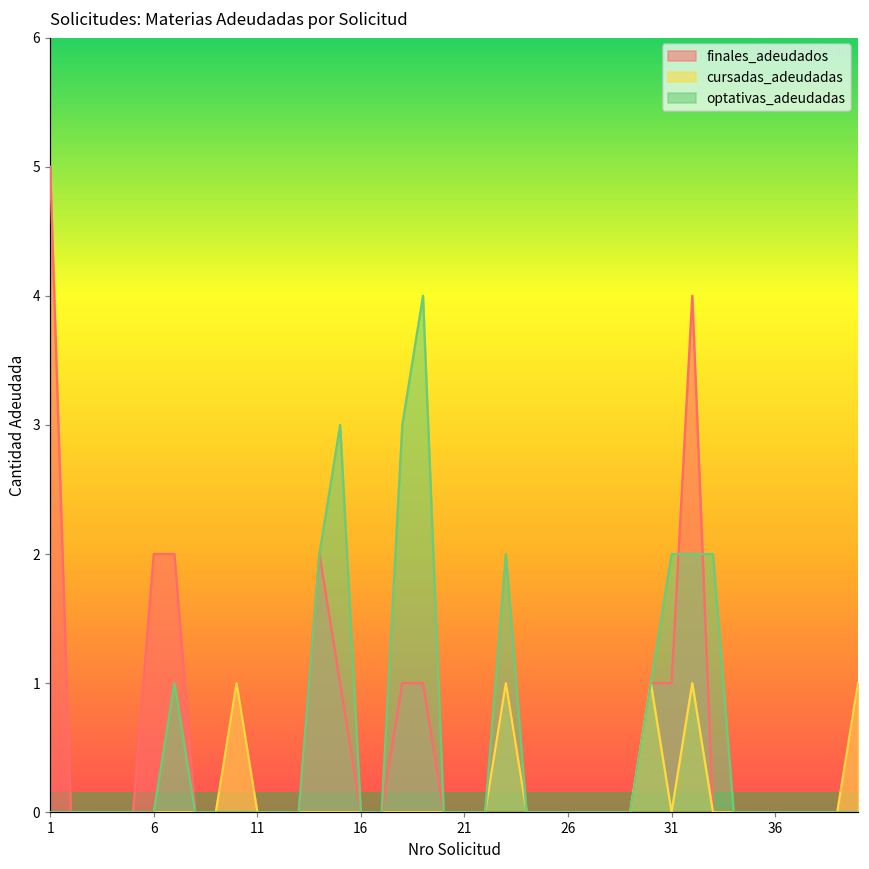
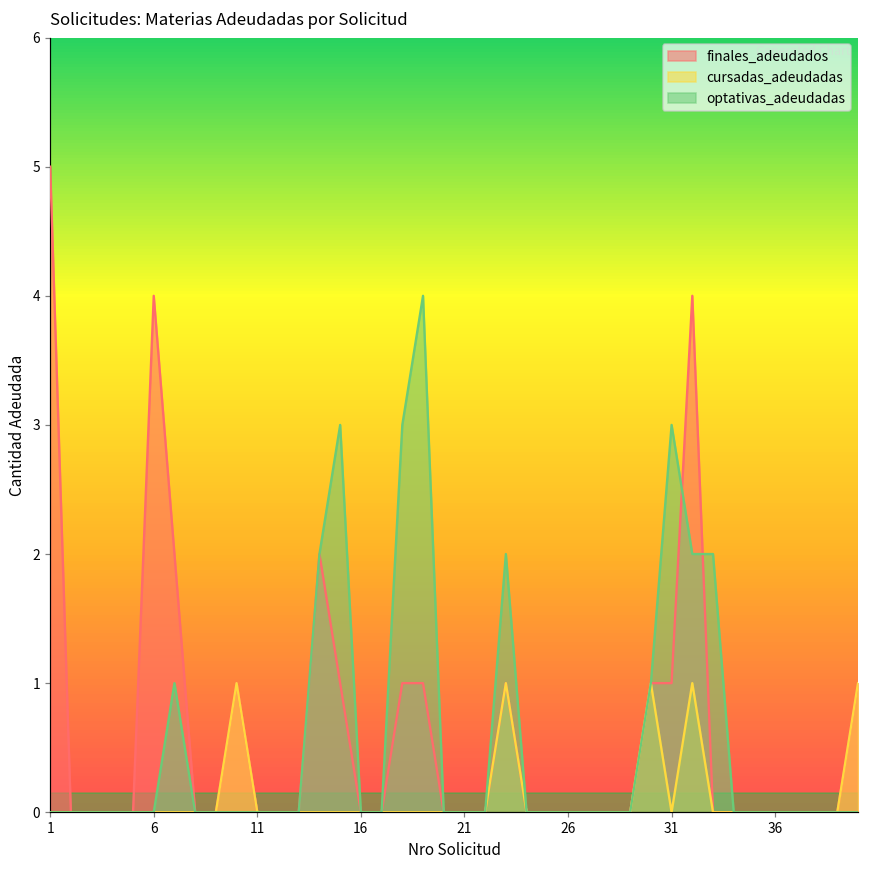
finales_adeudados, 6: 2 -> 4
optativas_adeudadas, 31: 2 -> 3
